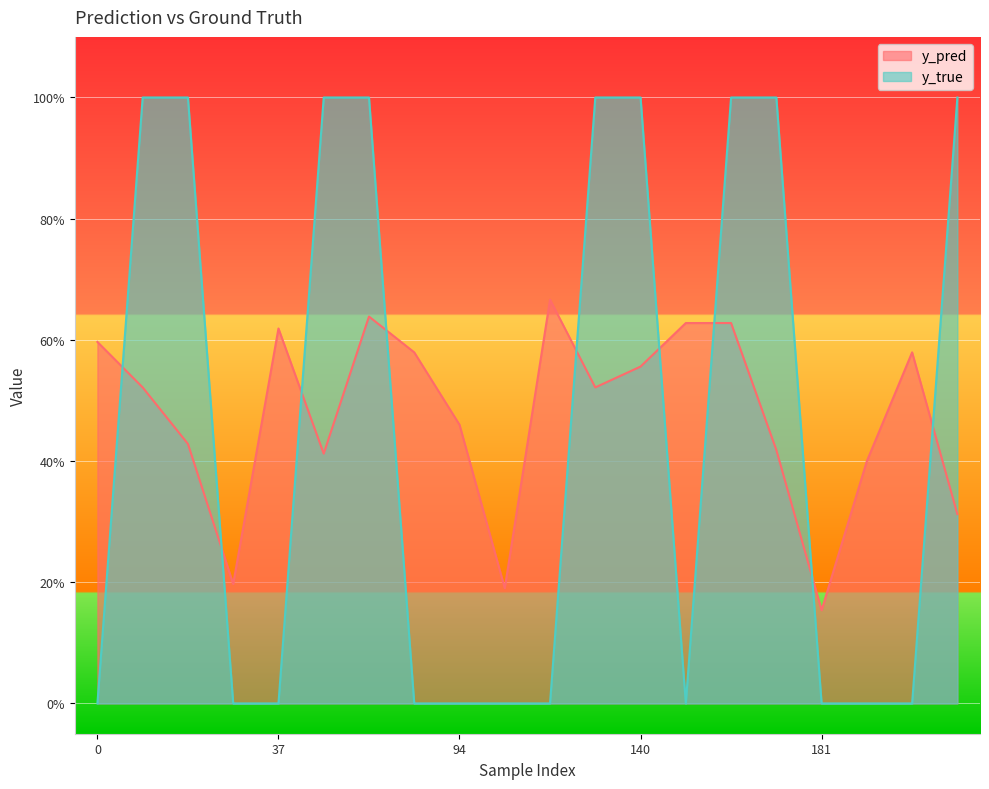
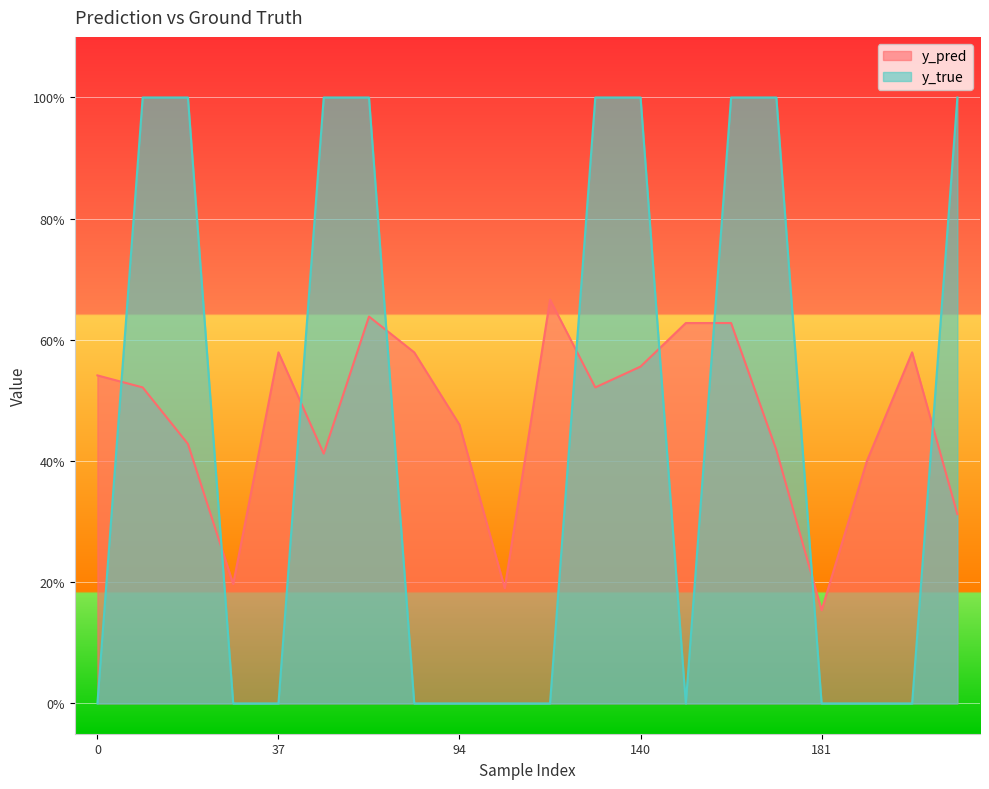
y_pred, 0: 60% -> 54%
y_pred, 37: 62% -> 58%
